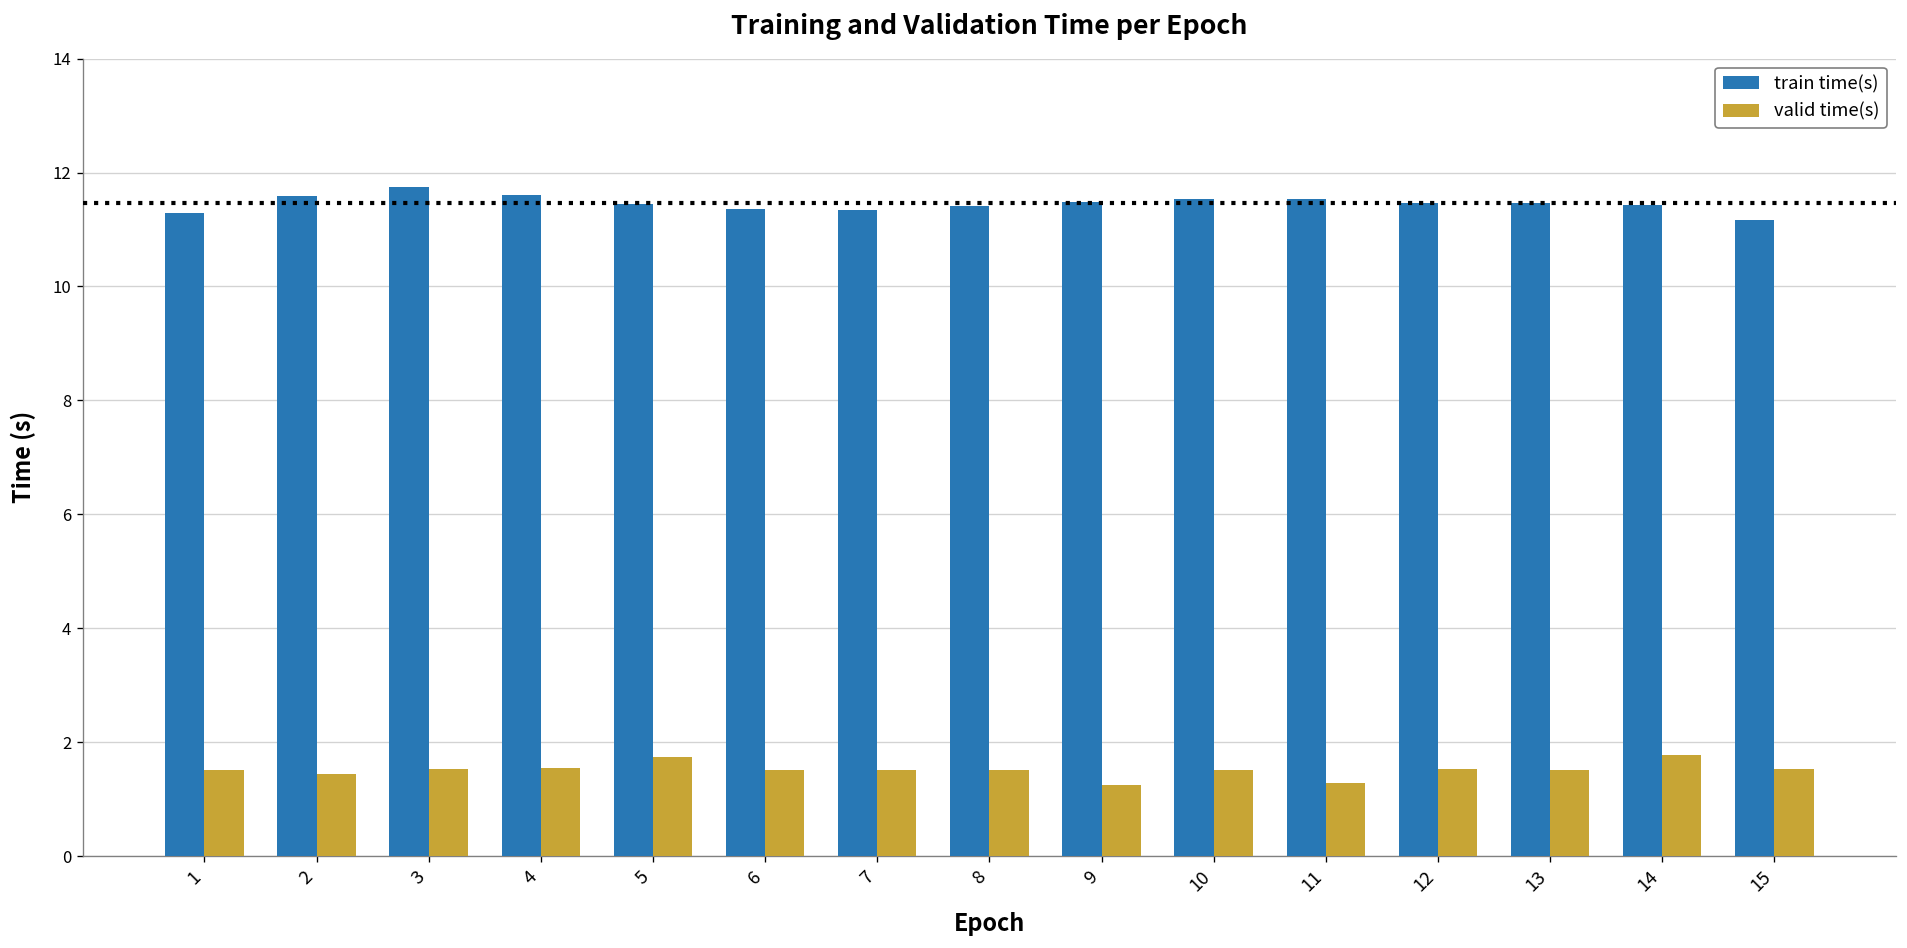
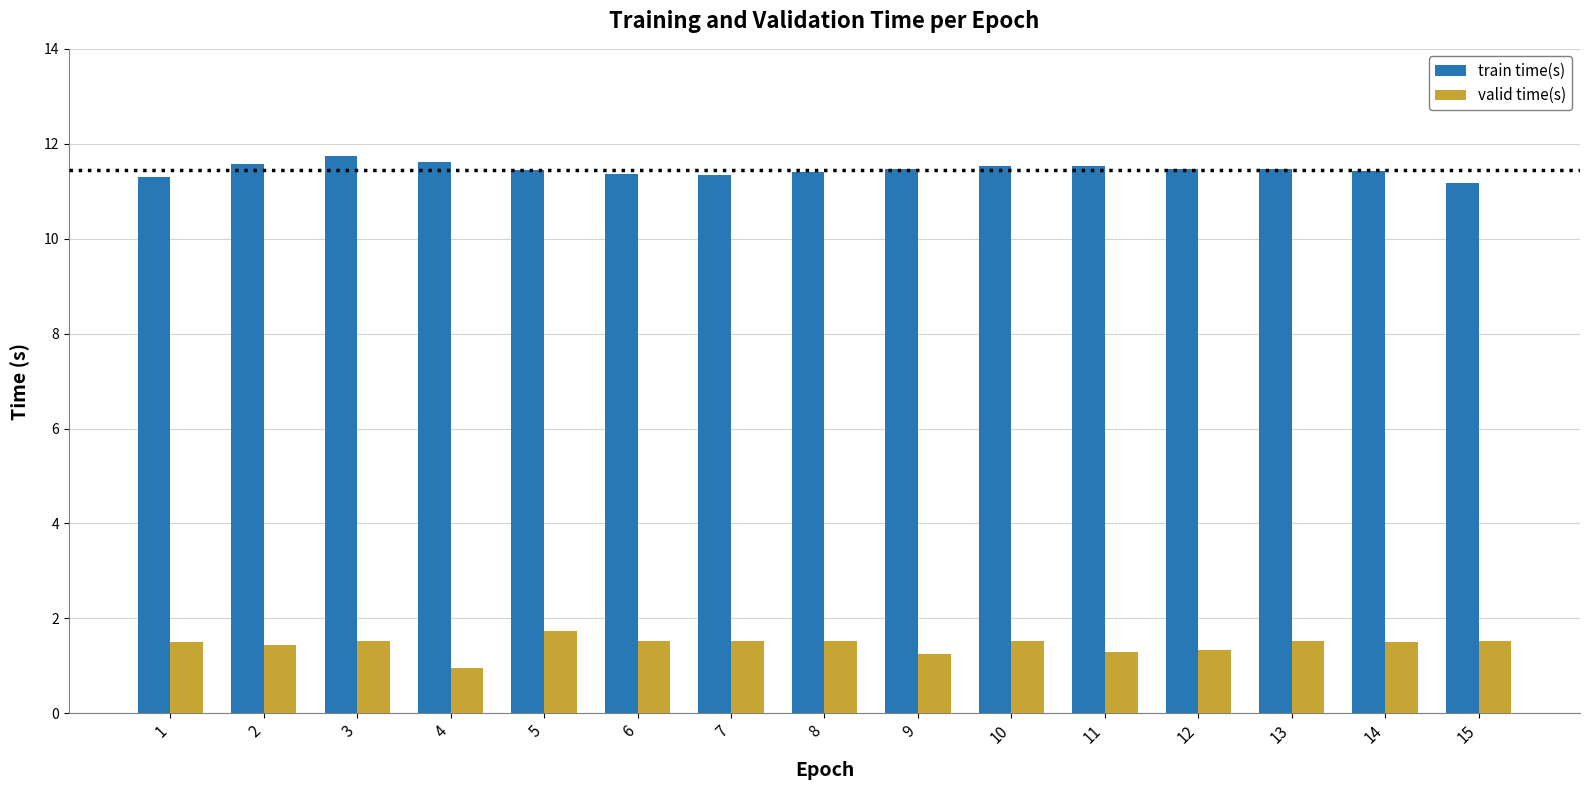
valid time(s), 4: 1.5 -> 1.0
valid time(s), 12: 1.5 -> 1.3
valid time(s), 14: 1.8 -> 1.5
